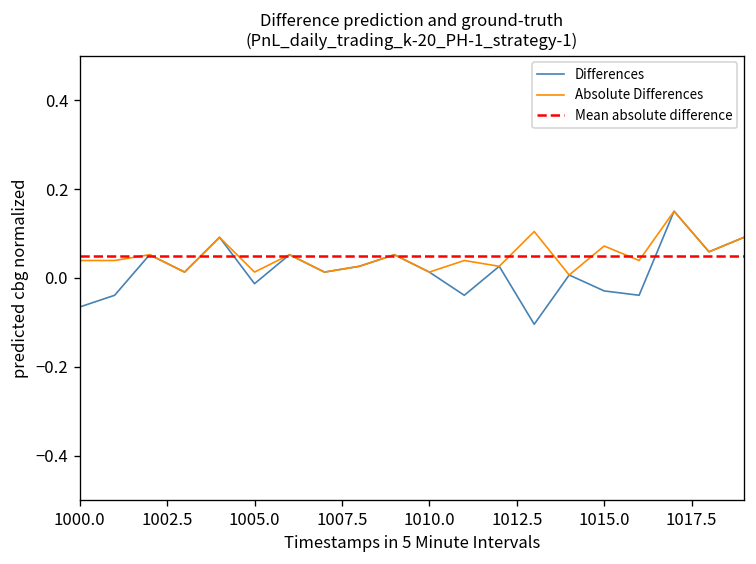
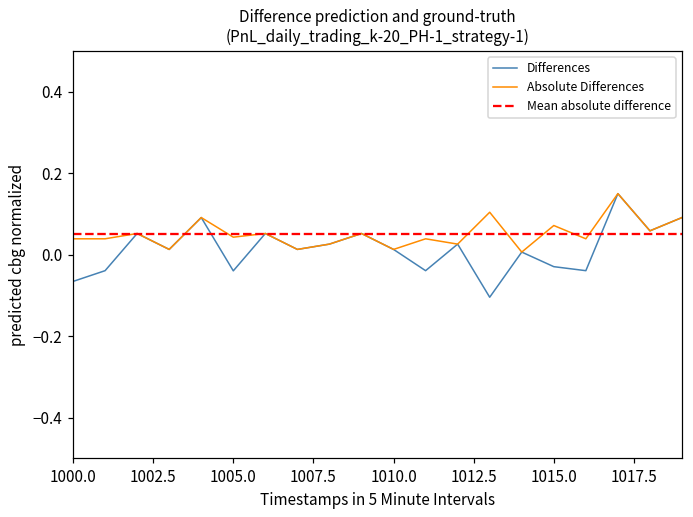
Differences, 1005.0: -0.01 -> -0.04
Absolute Differences, 1005.0: 0.01 -> 0.04
